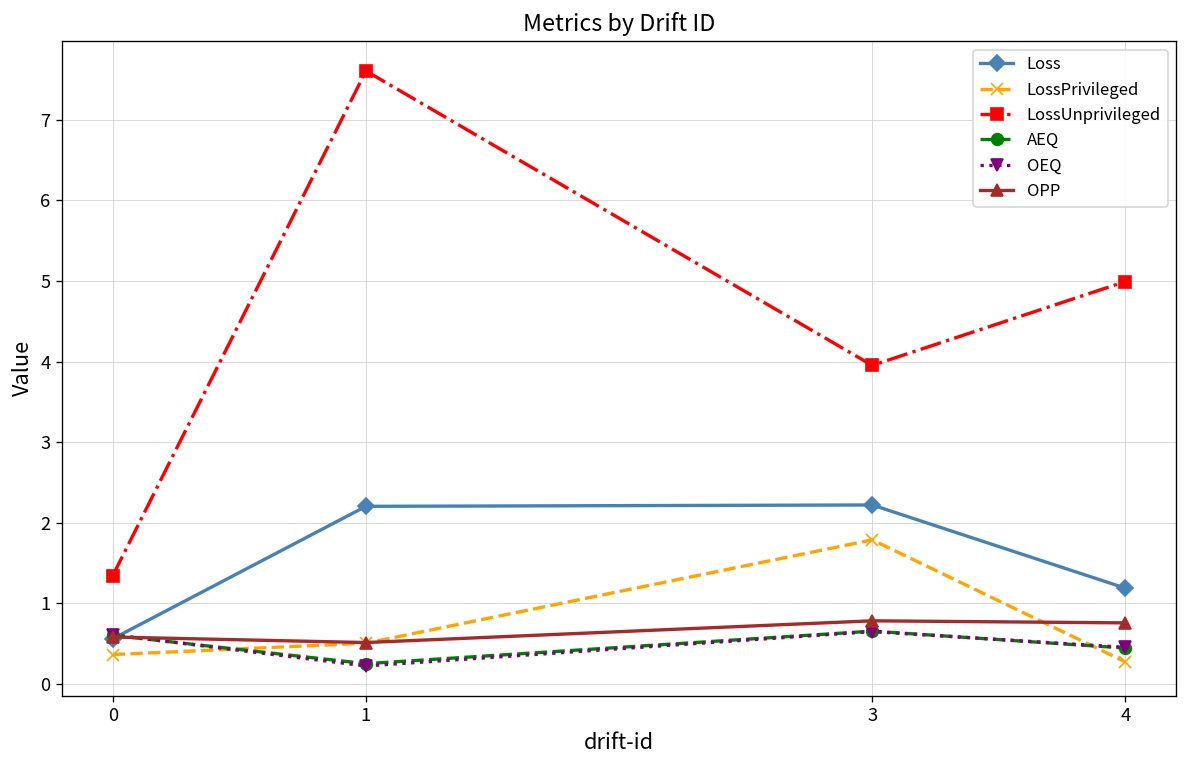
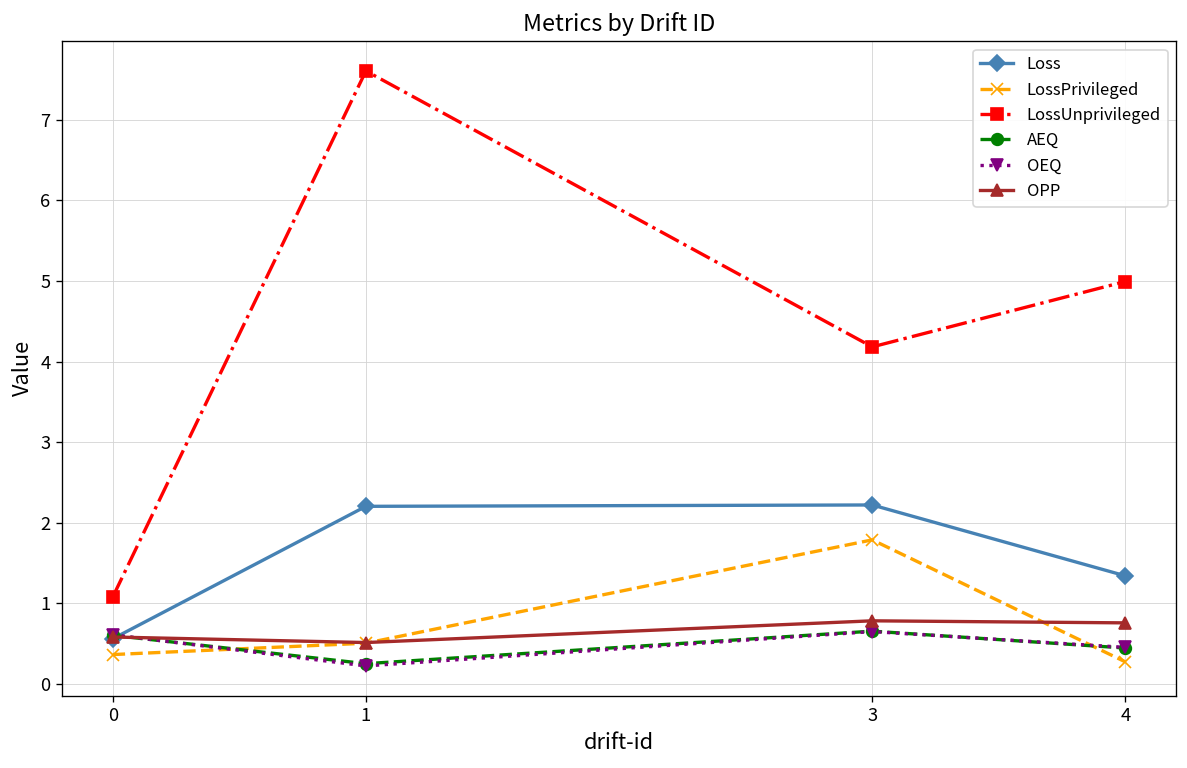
LossUnprivileged, 0: 1.3 -> 1.1
LossUnprivileged, 3: 4.0 -> 4.2
Loss, 4: 1.2 -> 1.3
